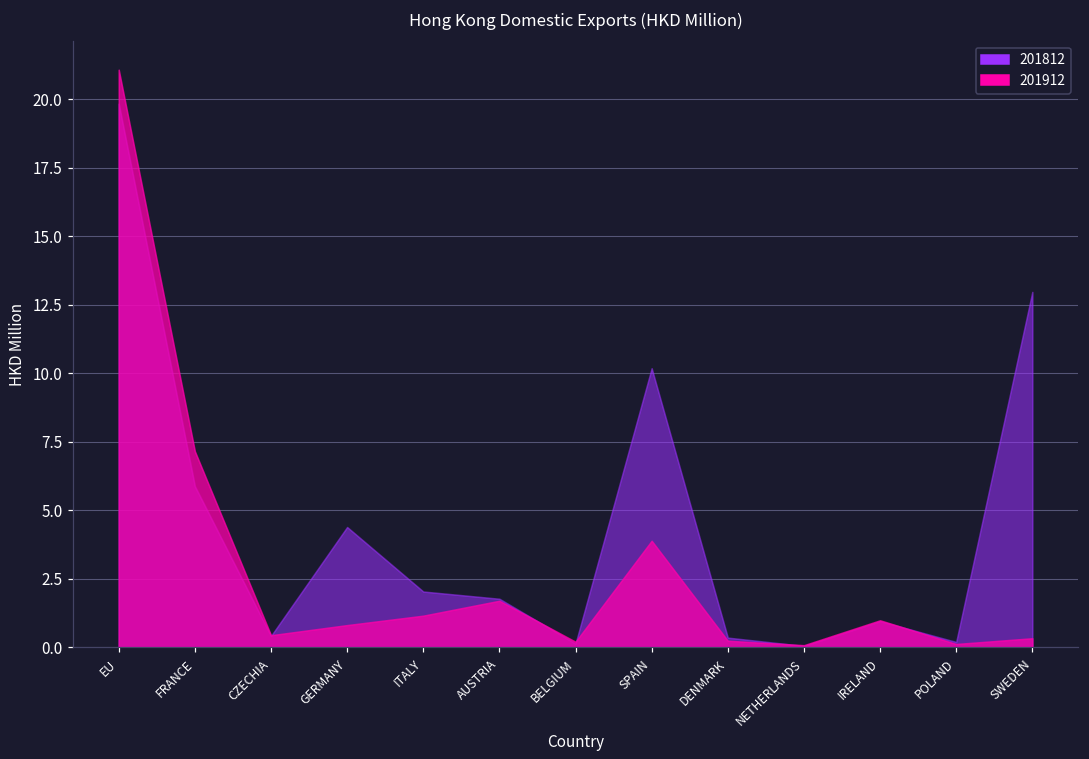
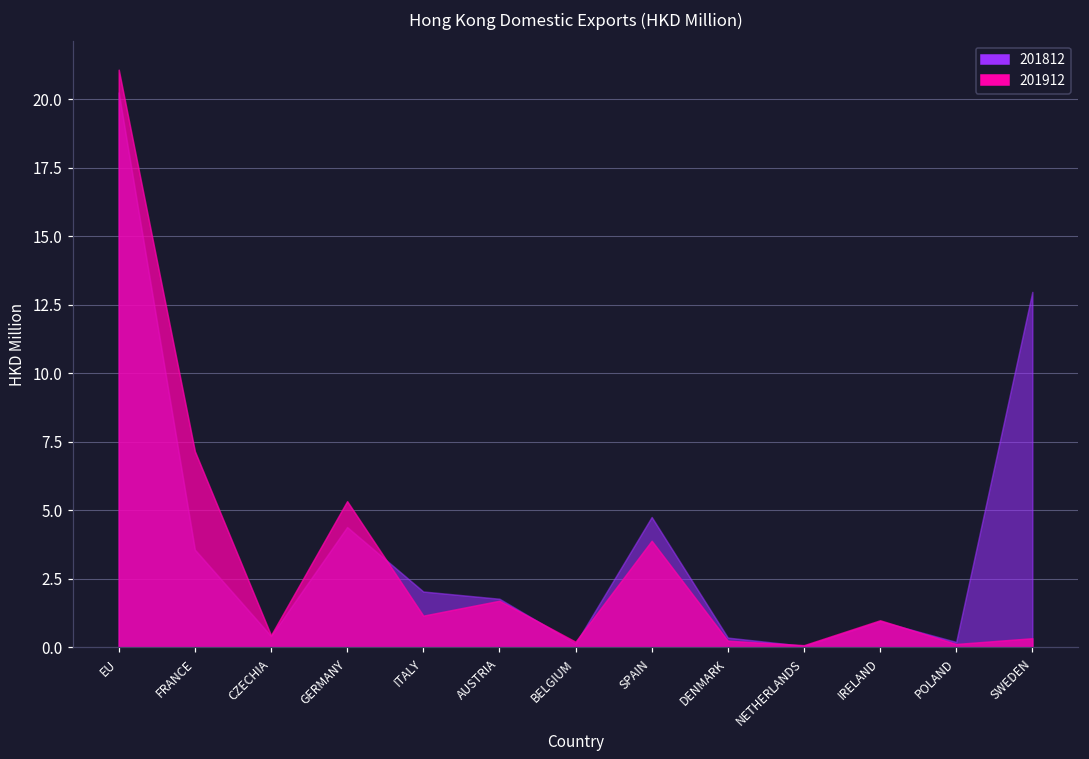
201812, EU: 19.8 -> 20.2
201812, FRANCE: 5.9 -> 3.6
201912, GERMANY: 0.8 -> 5.3
201812, SPAIN: 10.2 -> 4.8
